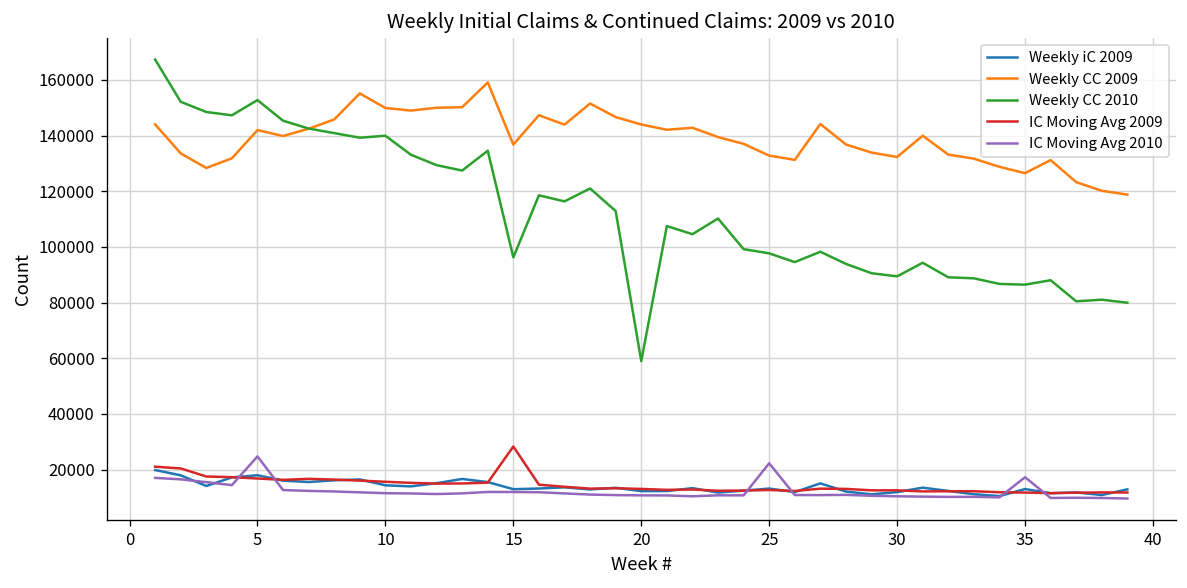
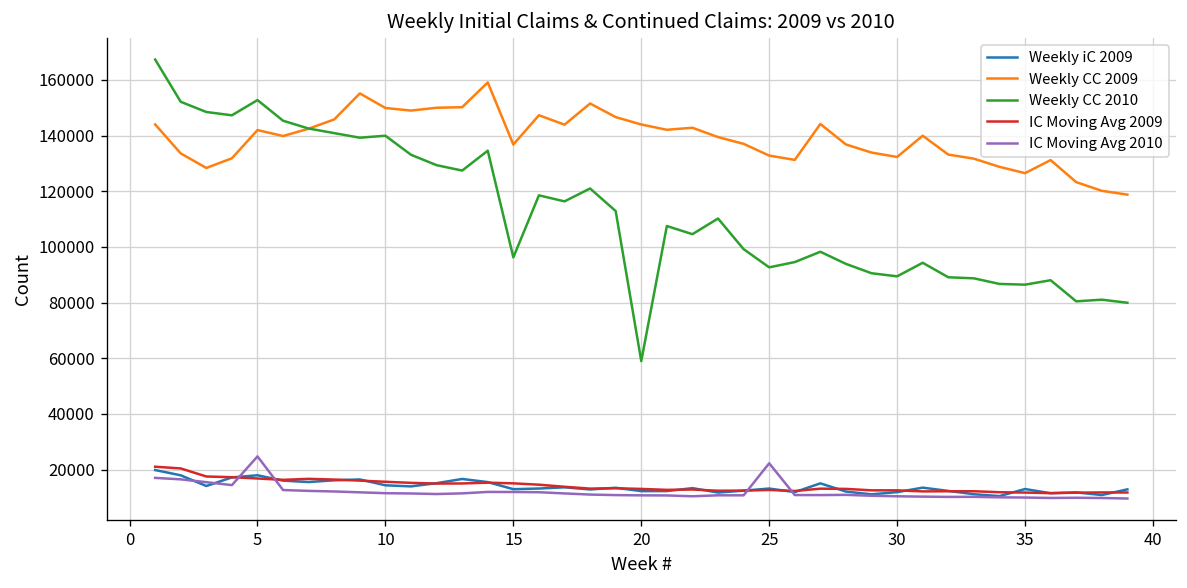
IC Moving Avg 2009, 15: 28000 -> 15000
Weekly CC 2010, 25: 98000 -> 93000
IC Moving Avg 2010, 35: 17000 -> 10000
